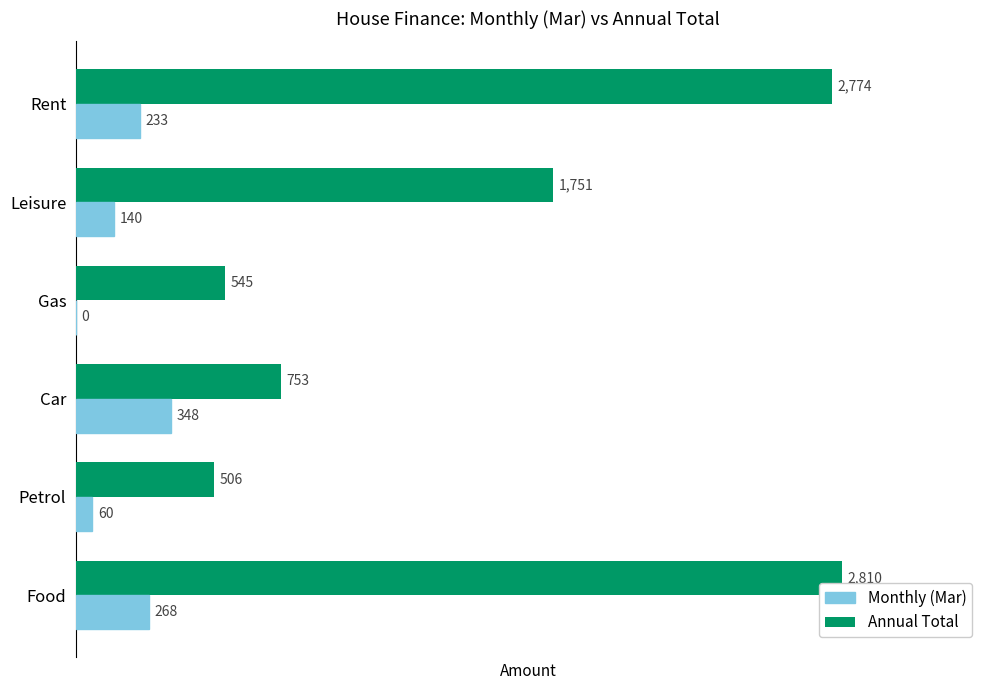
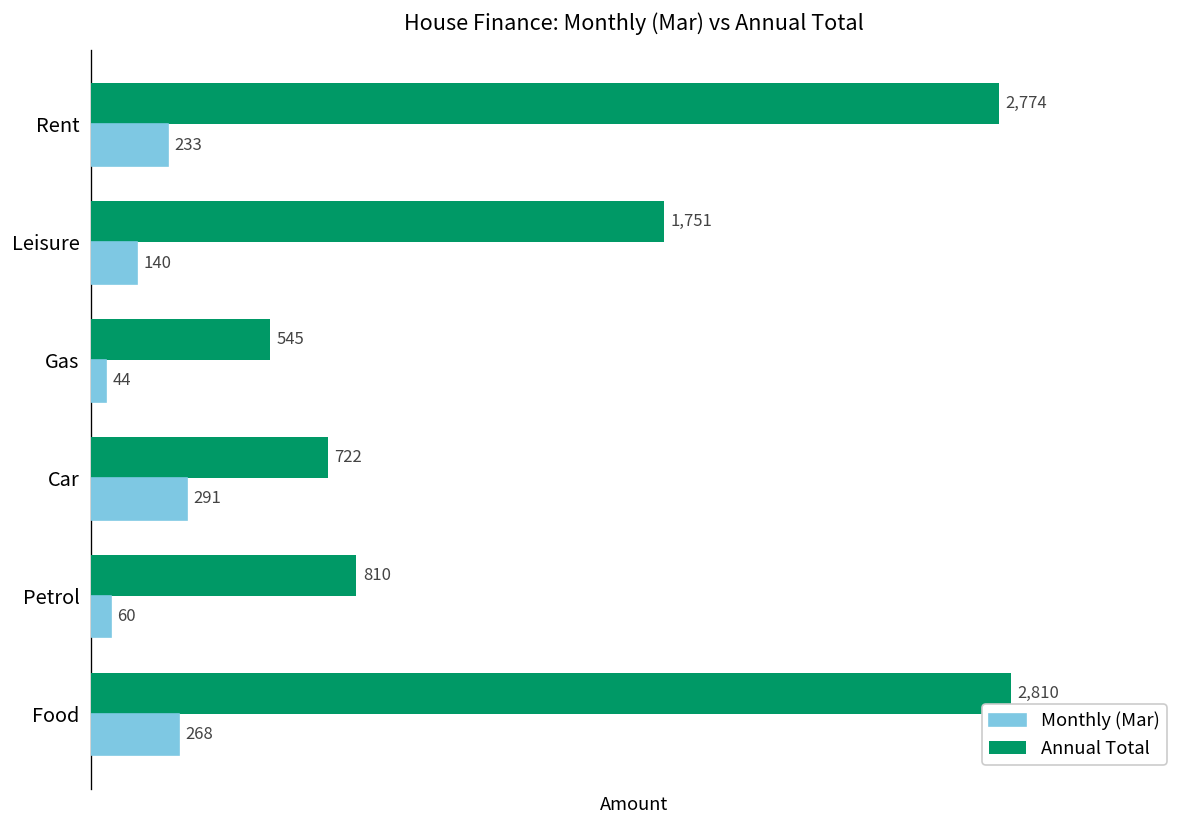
Monthly (Mar), Gas: 0 -> 44
Annual Total, Car: 753 -> 722
Monthly (Mar), Car: 348 -> 291
Annual Total, Petrol: 506 -> 810
